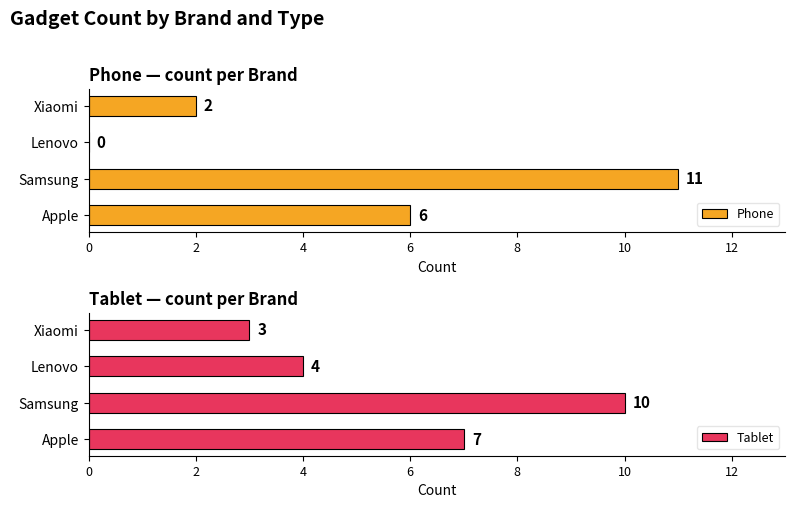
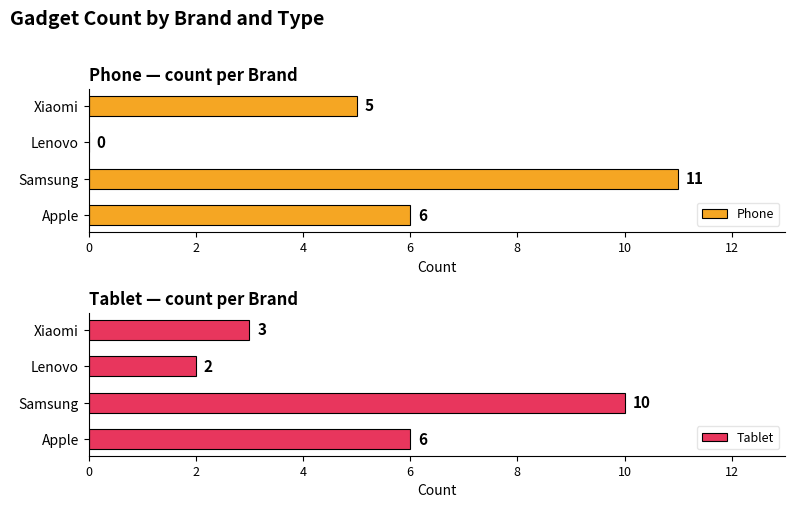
Phone — count per Brand, Xiaomi: 2 -> 5
Tablet — count per Brand, Lenovo: 4 -> 2
Tablet — count per Brand, Apple: 7 -> 6
